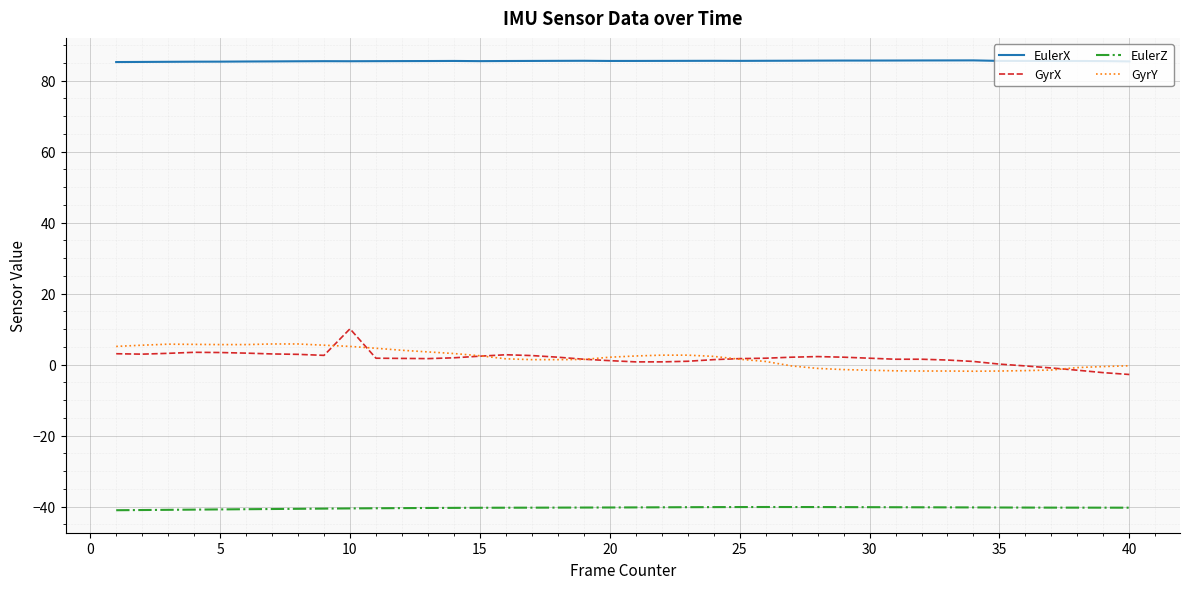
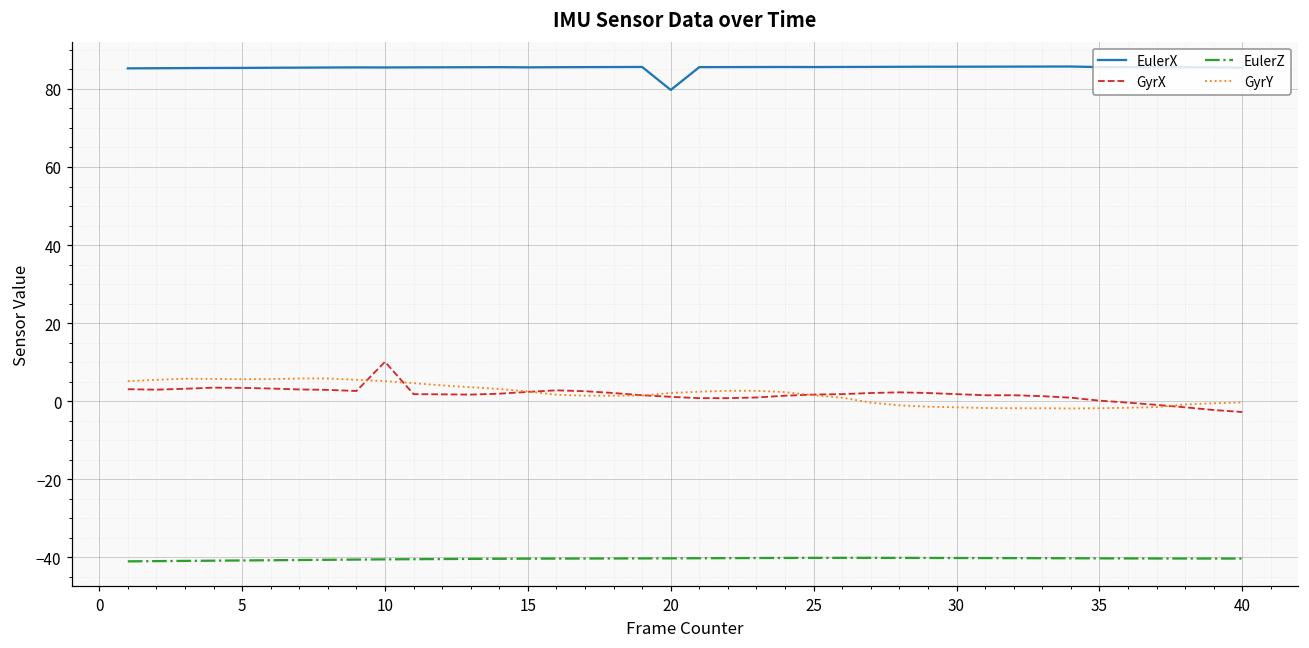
EulerX, 20: 86 -> 80
